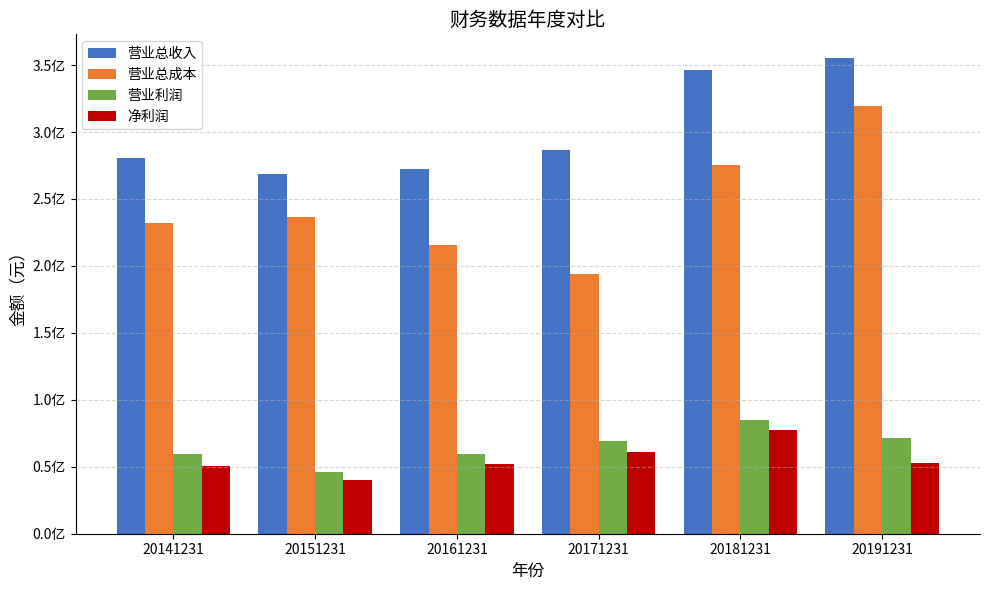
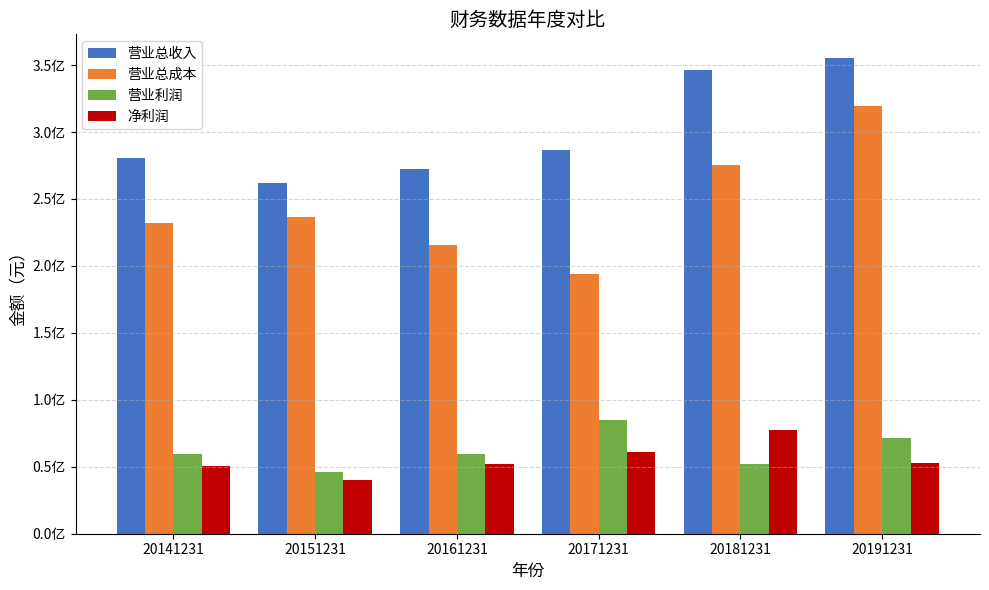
营业总收入, 20151231: 2.69亿 -> 2.62亿
营业利润, 20171231: 0.69亿 -> 0.85亿
营业利润, 20181231: 0.85亿 -> 0.52亿
